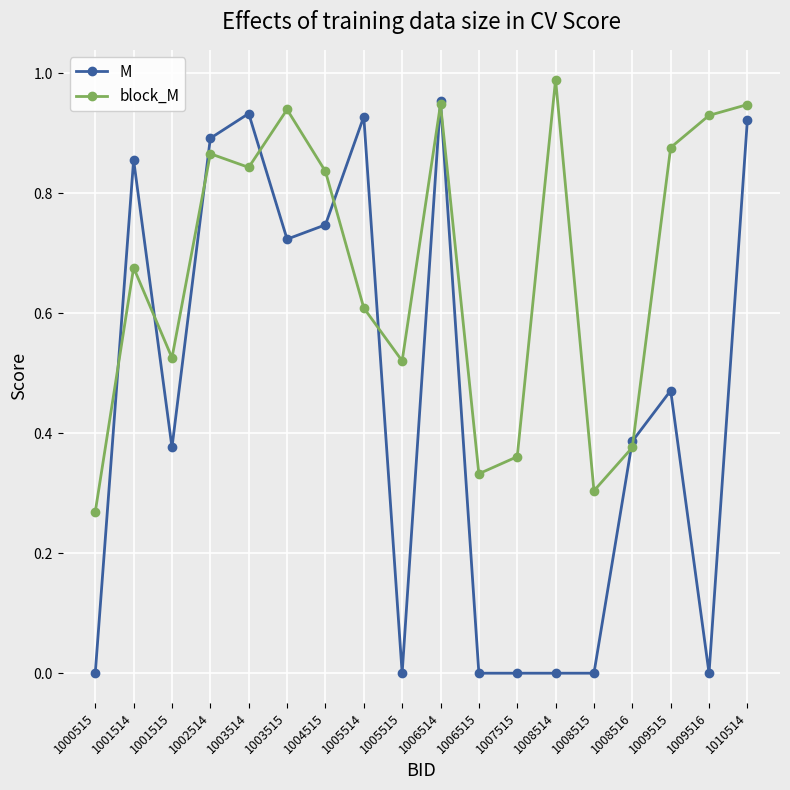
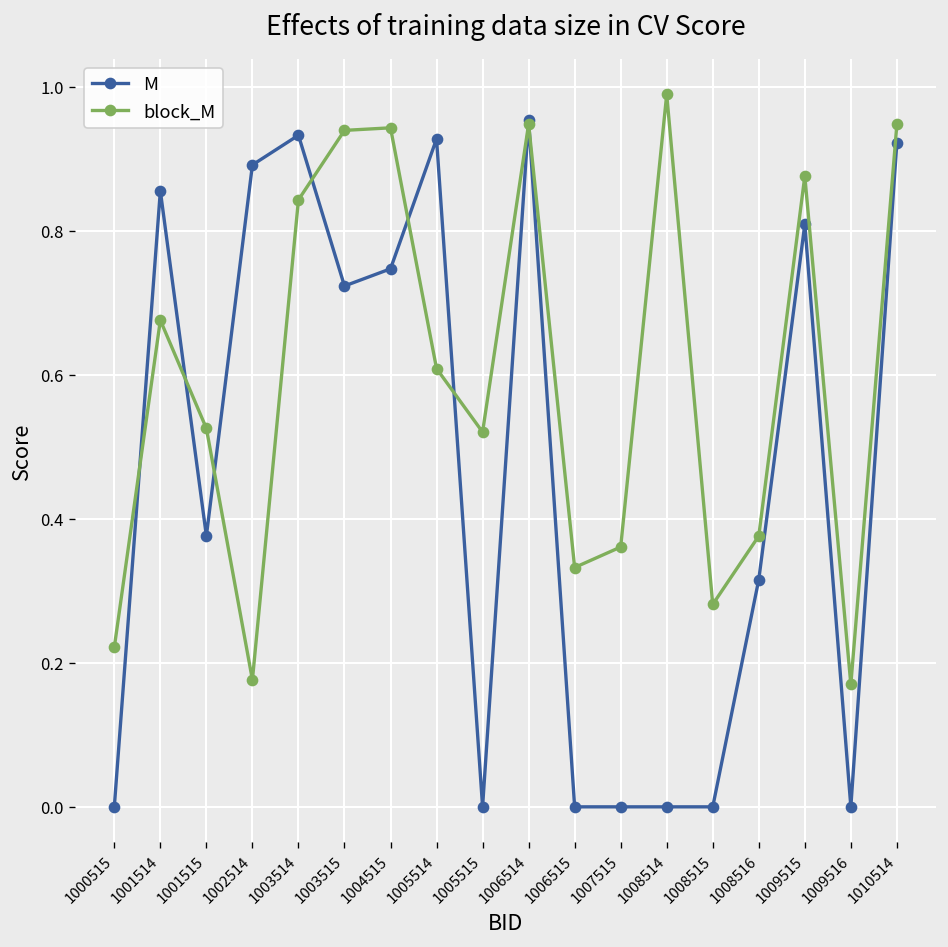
block_M, 1000515: 0.27 -> 0.22
block_M, 1002514: 0.87 -> 0.18
block_M, 1004515: 0.84 -> 0.94
block_M, 1008515: 0.30 -> 0.28
M, 1008516: 0.39 -> 0.32
M, 1009515: 0.47 -> 0.81
block_M, 1009516: 0.93 -> 0.17
